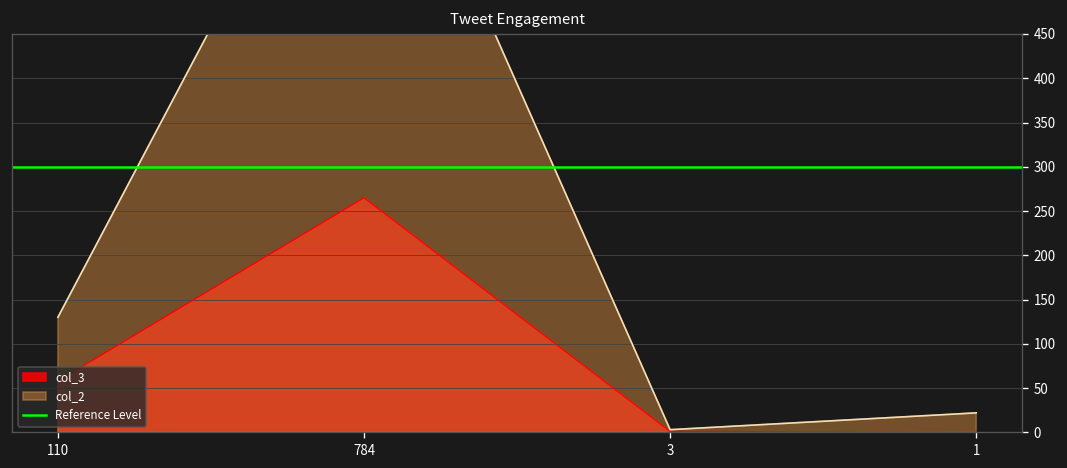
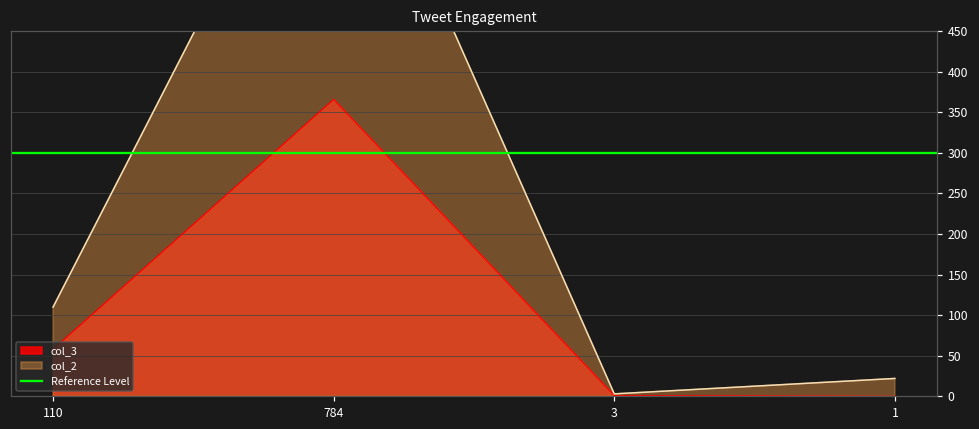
col_2, 110: 130 -> 110
col_3, 784: 270 -> 370
